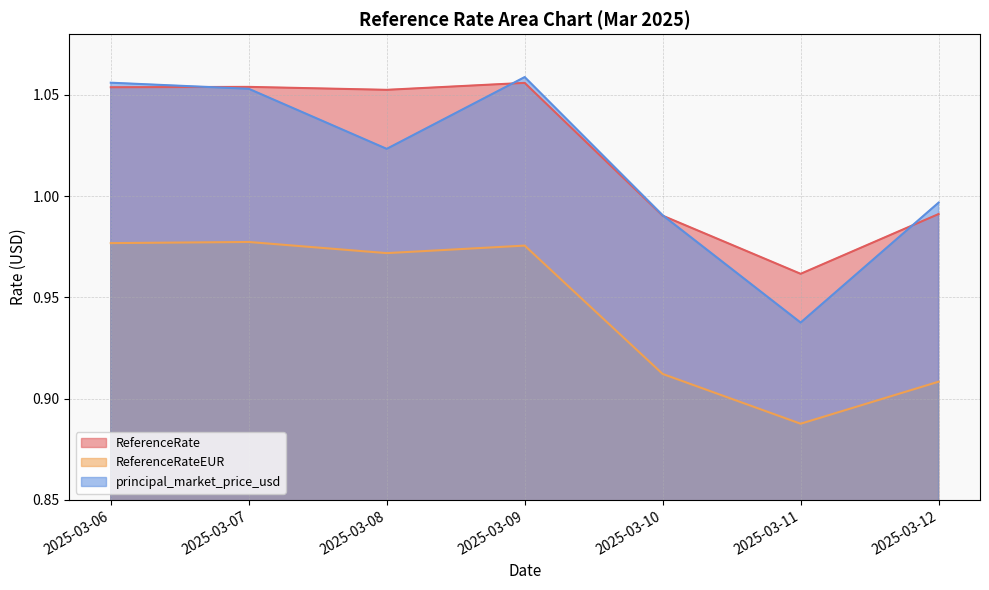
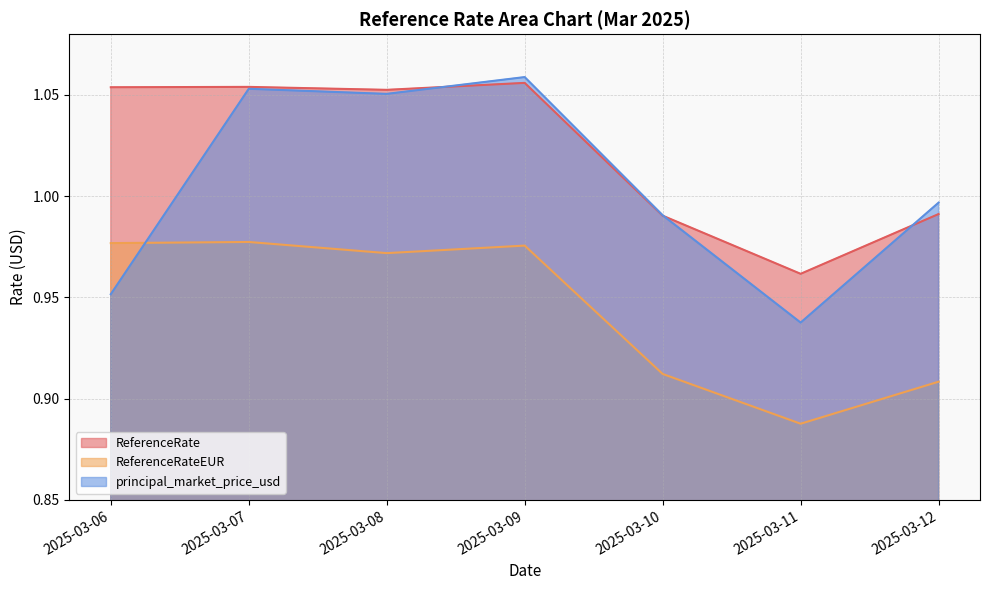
principal_market_price_usd, 2025-03-06: 1.056 -> 0.952
principal_market_price_usd, 2025-03-08: 1.023 -> 1.051
